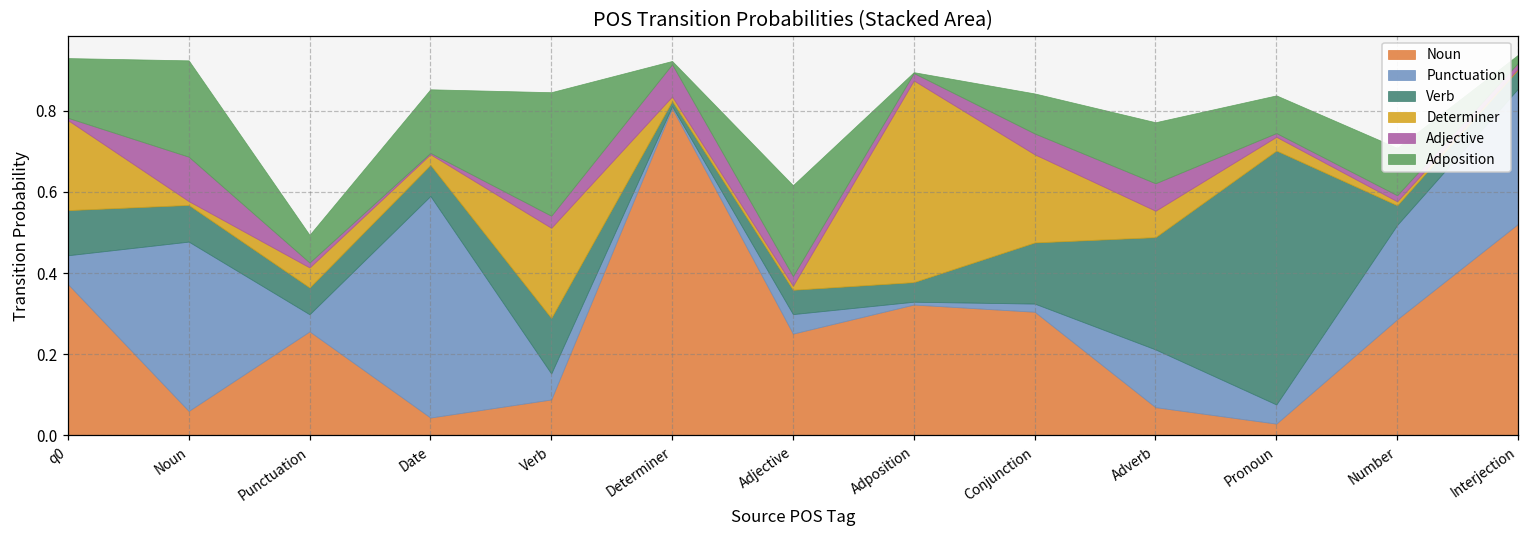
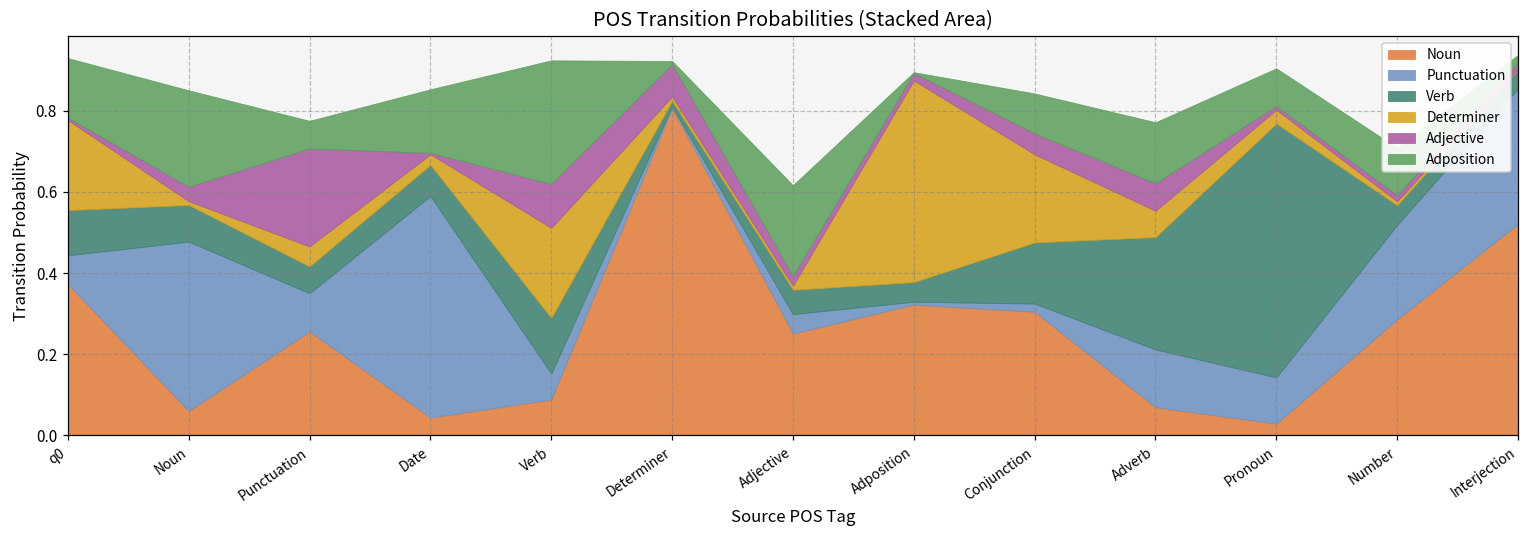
Adjective, Noun: 0.11 -> 0.04
Punctuation, Punctuation: 0.04 -> 0.09
Adjective, Punctuation: 0.01 -> 0.24
Adjective, Verb: 0.03 -> 0.11
Punctuation, Pronoun: 0.05 -> 0.11
